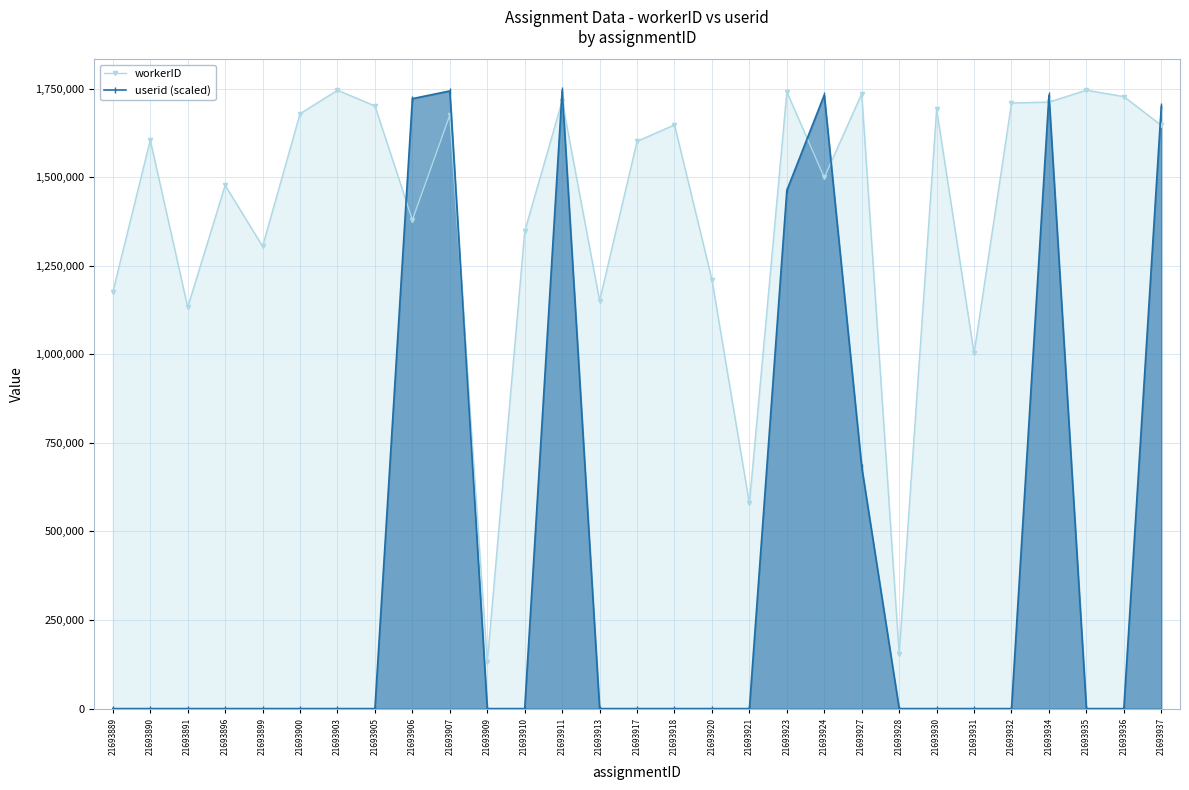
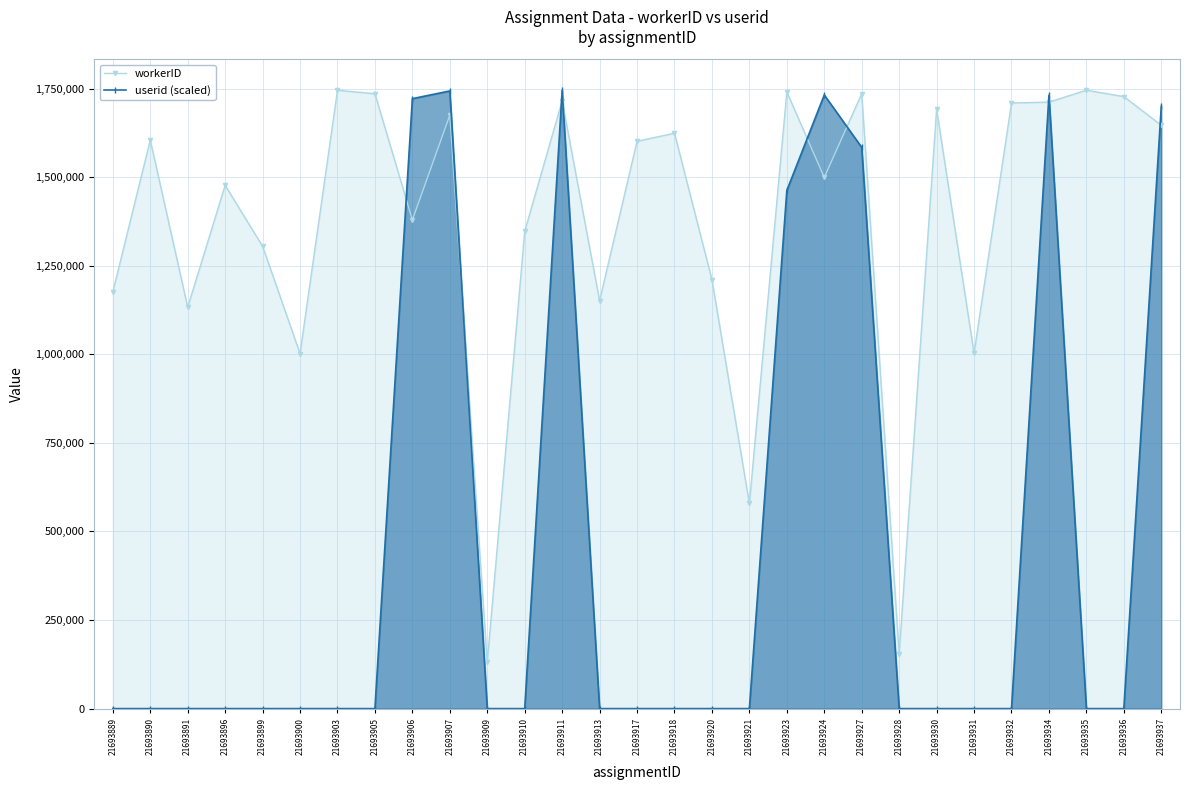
workerID, 21693900: 1,680,000 -> 1,000,000
workerID, 21693905: 1,700,000 -> 1,740,000
workerID, 21693918: 1,650,000 -> 1,620,000
userid (scaled), 21693927: 680,000 -> 1,580,000
